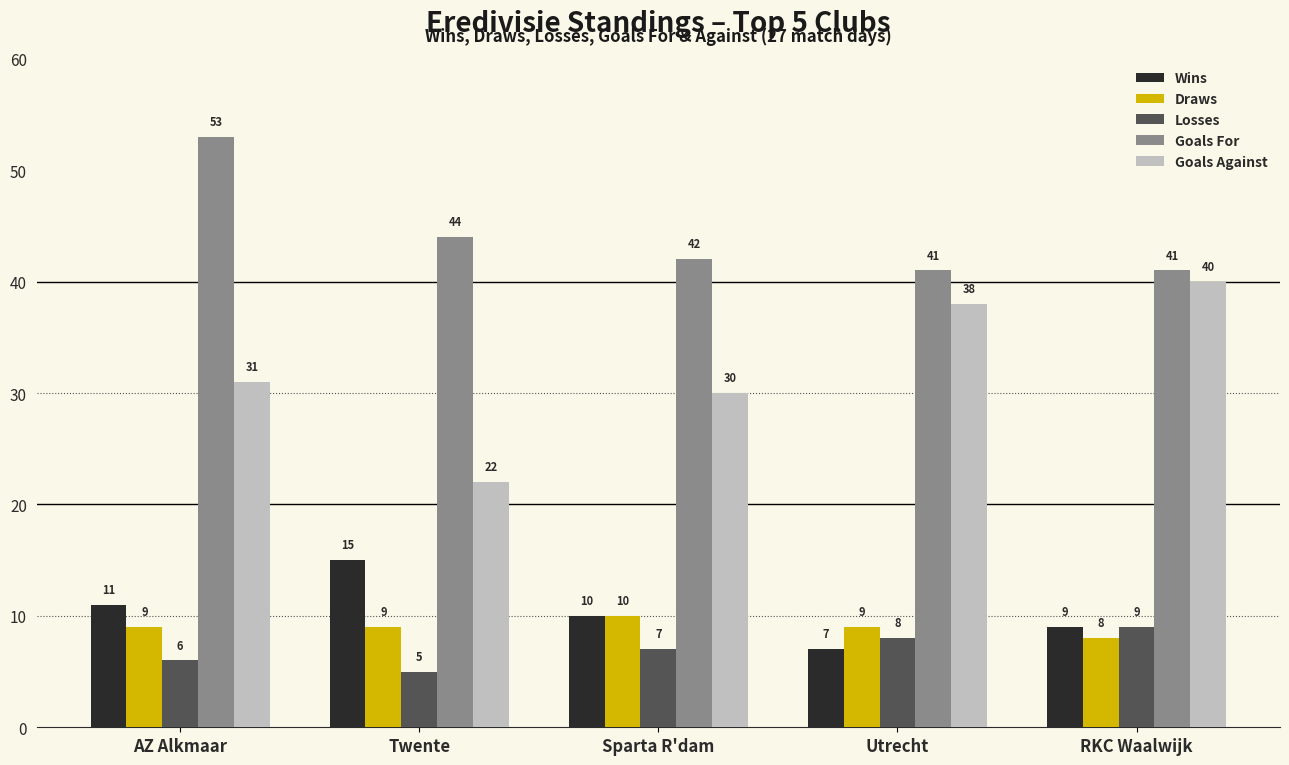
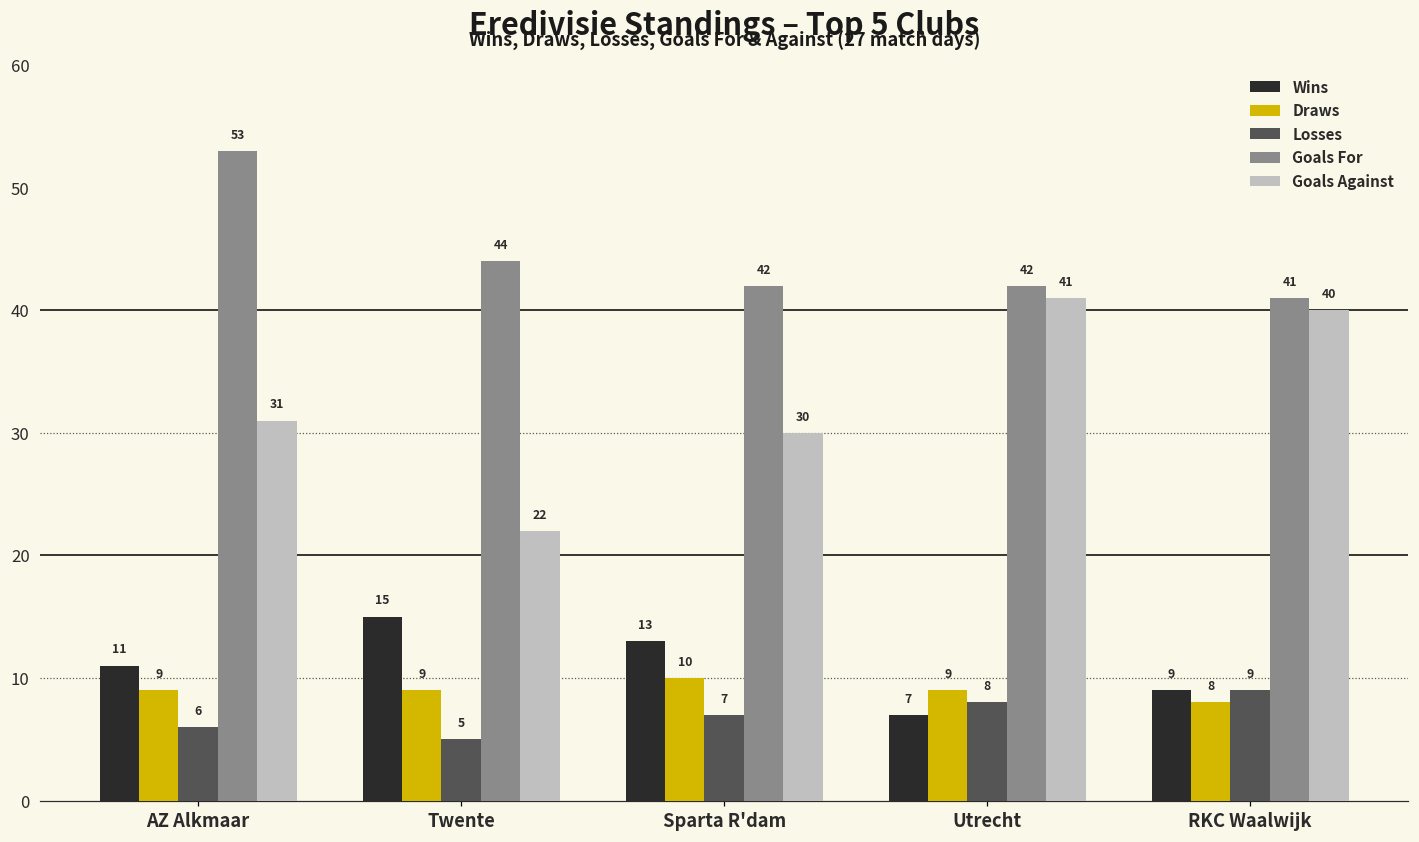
Wins, Sparta R'dam: 10 -> 13
Goals For, Utrecht: 41 -> 42
Goals Against, Utrecht: 38 -> 41
